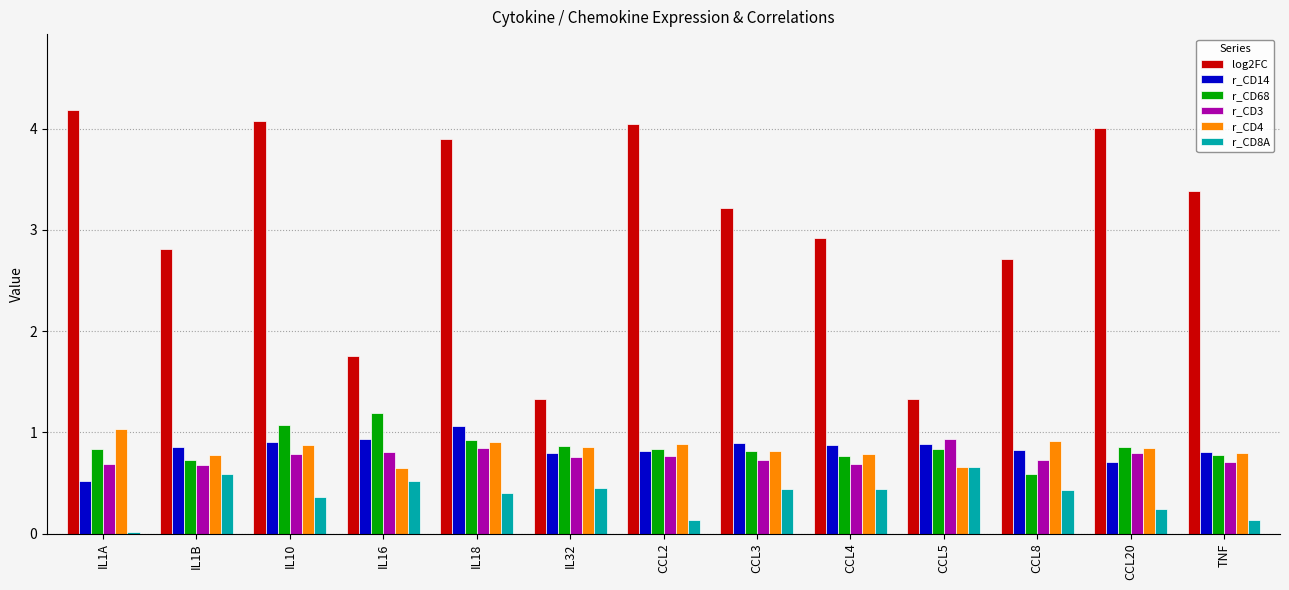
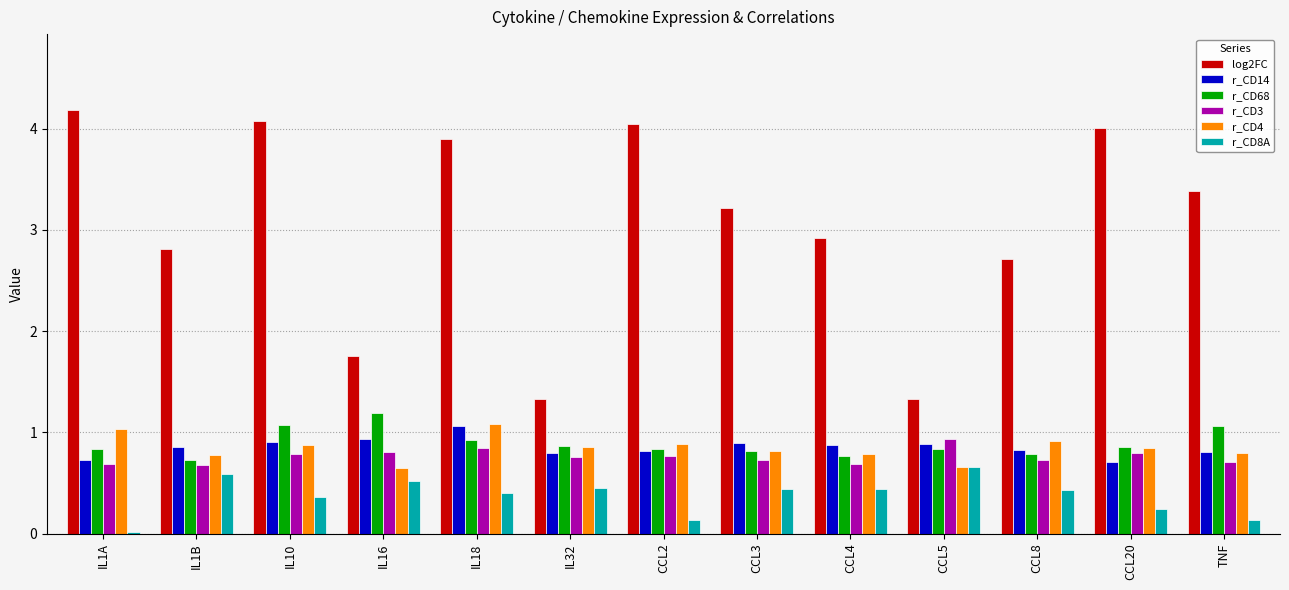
r_CD14, IL1A: 0.51 -> 0.73
r_CD4, IL18: 0.91 -> 1.08
r_CD68, CCL8: 0.59 -> 0.78
r_CD68, TNF: 0.77 -> 1.06
